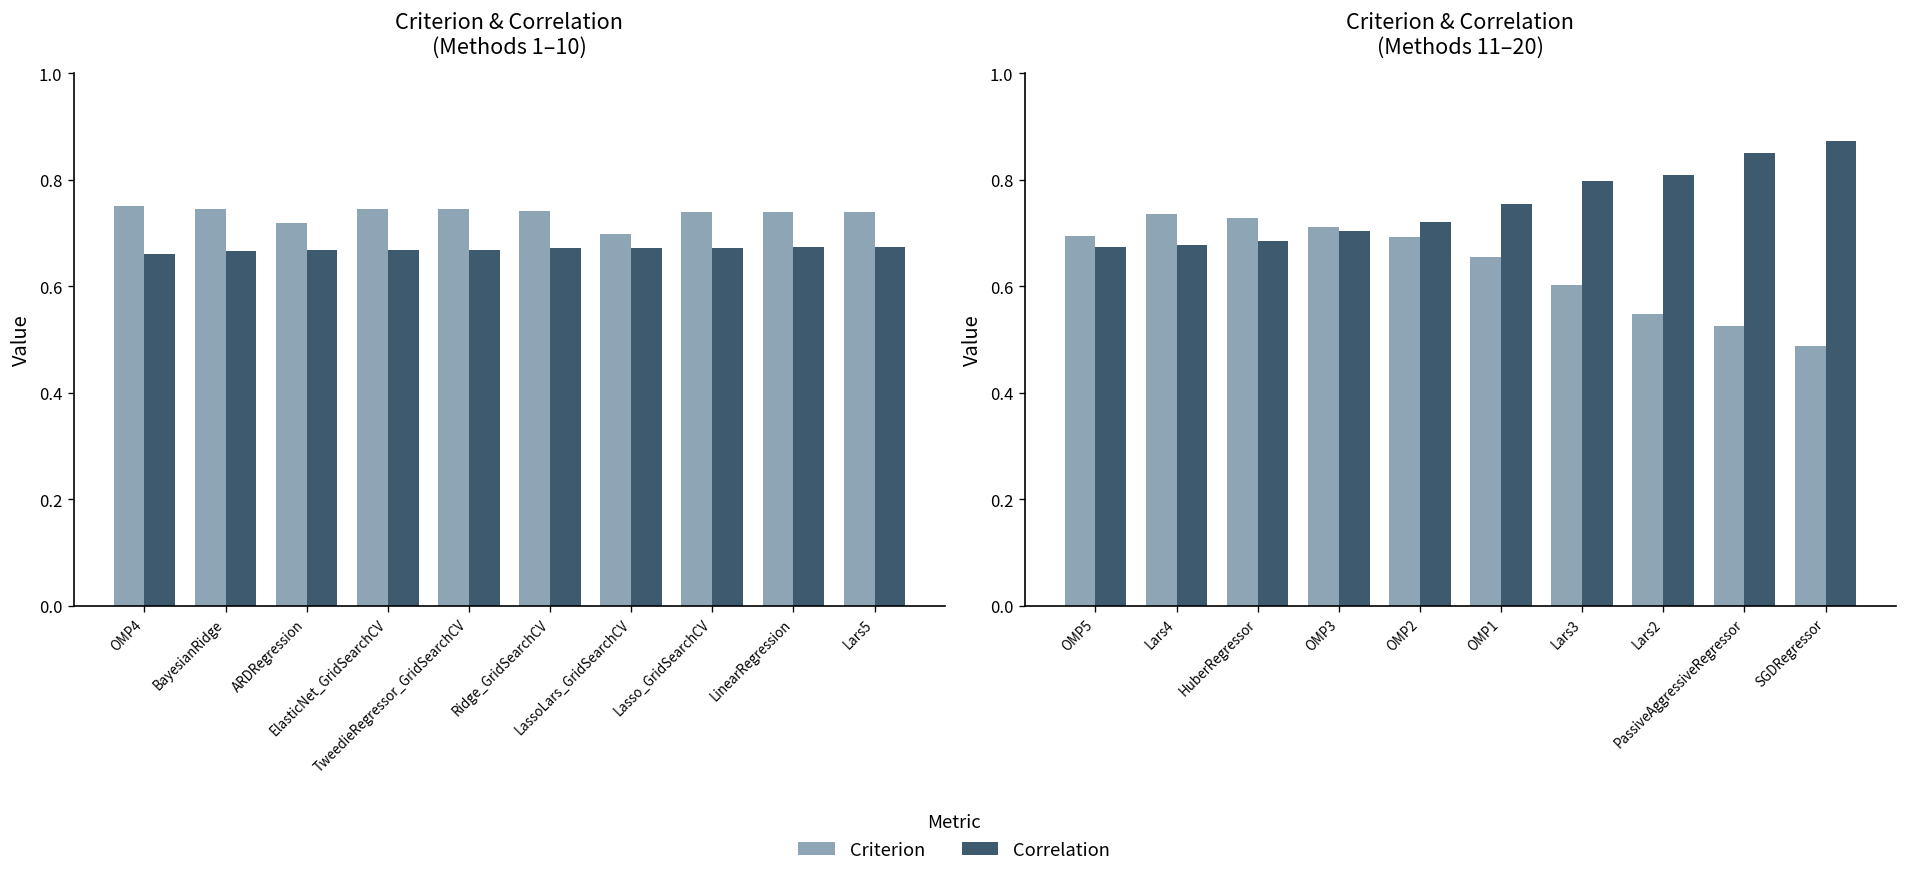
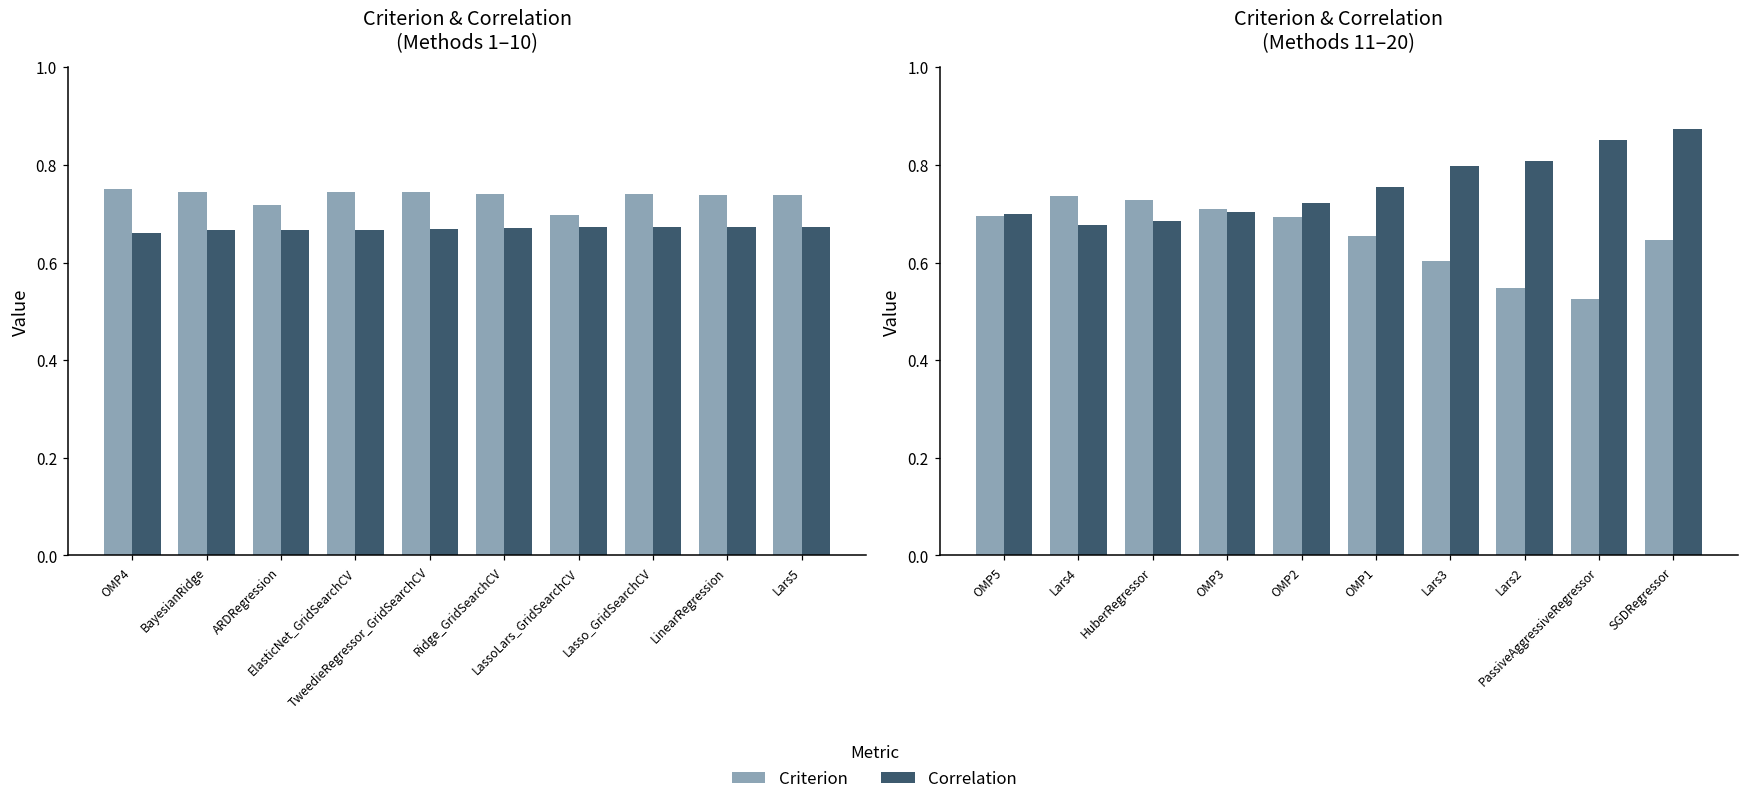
Criterion & Correlation (Methods 11–20), Correlation, OMP5: 0.67 -> 0.70
Criterion & Correlation (Methods 11–20), Criterion, SGDRegressor: 0.49 -> 0.65
